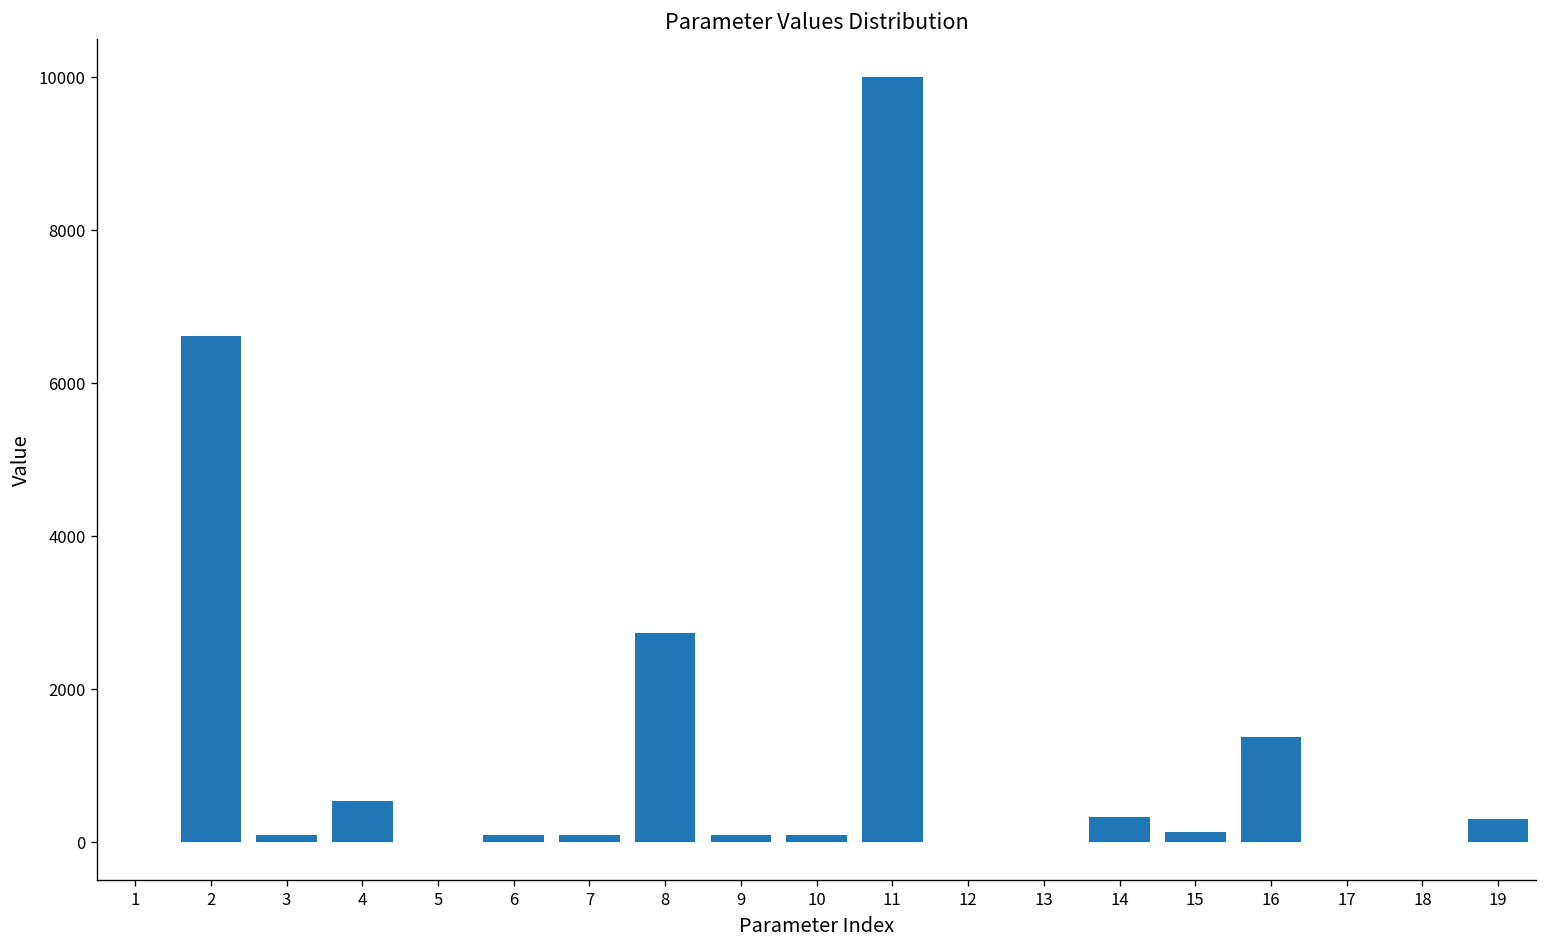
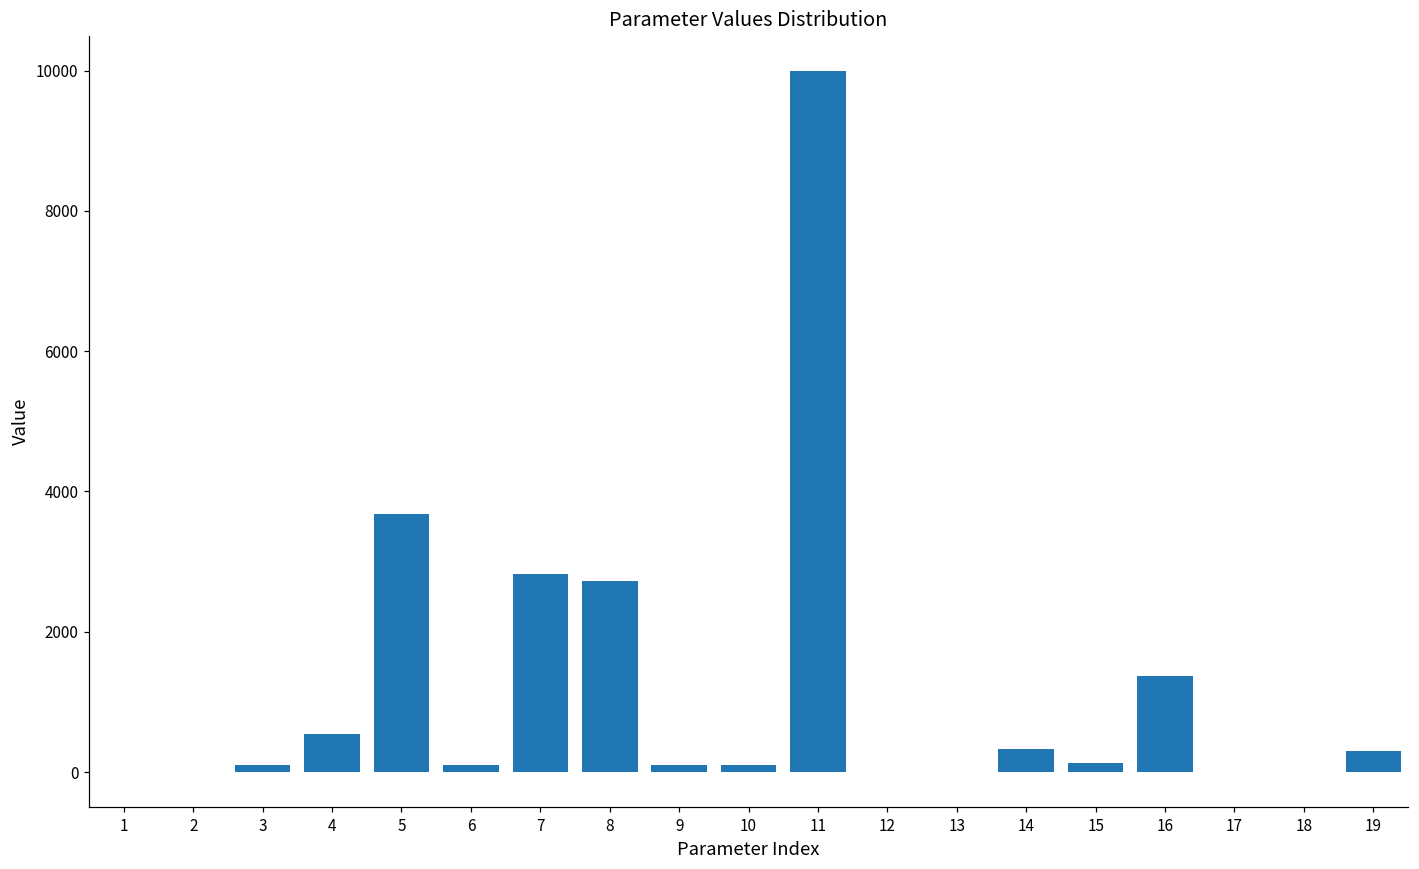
2: 6600 -> 0
5: 0 -> 3700
7: 100 -> 2800
